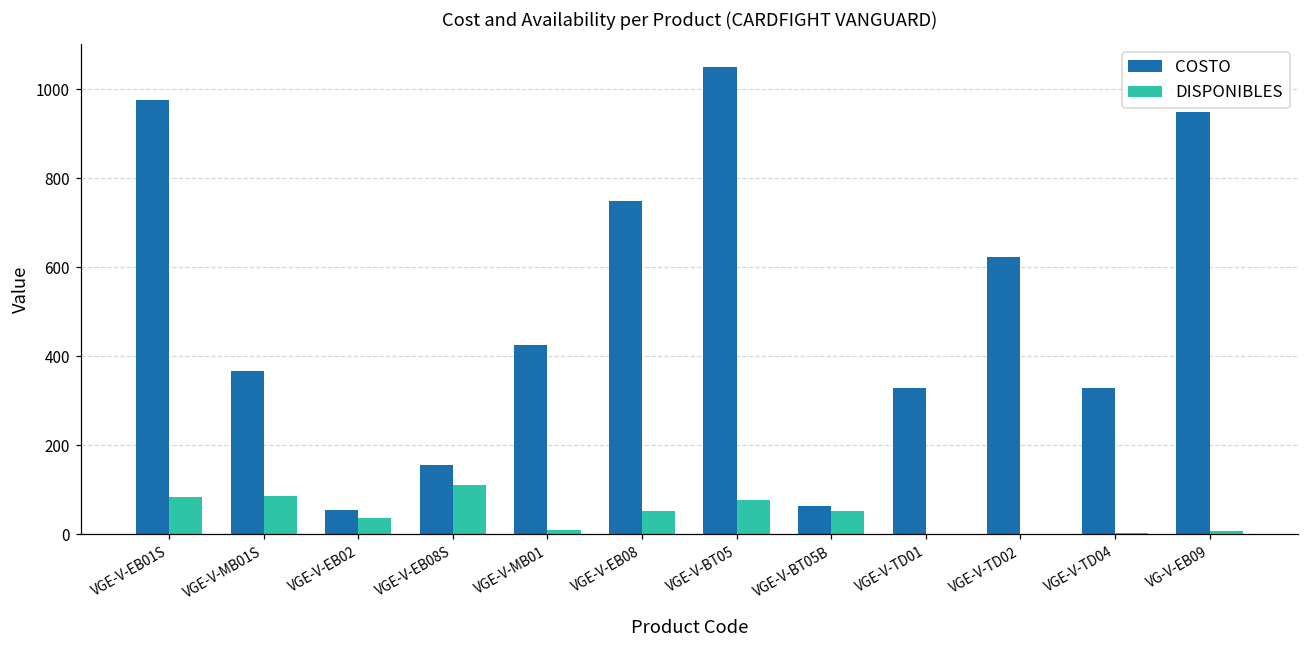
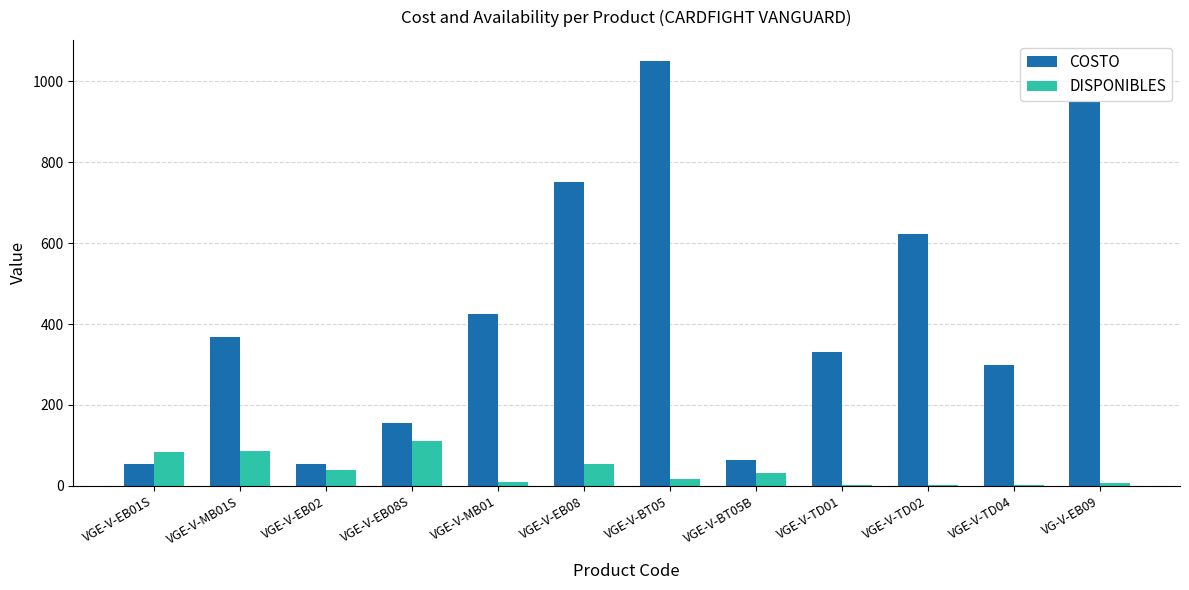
COSTO, VGE-V-EB01S: 980 -> 60
DISPONIBLES, VGE-V-BT05: 80 -> 20
DISPONIBLES, VGE-V-BT05B: 50 -> 30
COSTO, VGE-V-TD04: 330 -> 300
